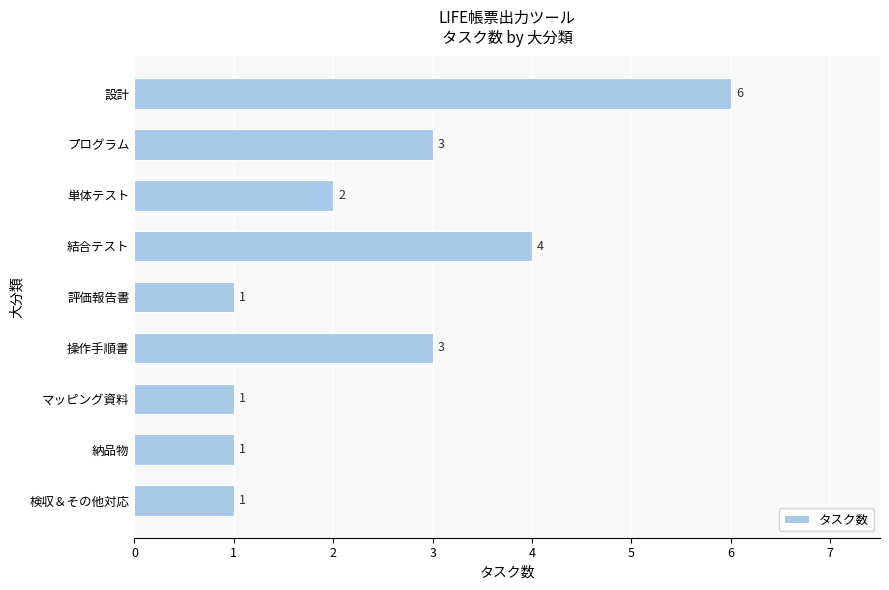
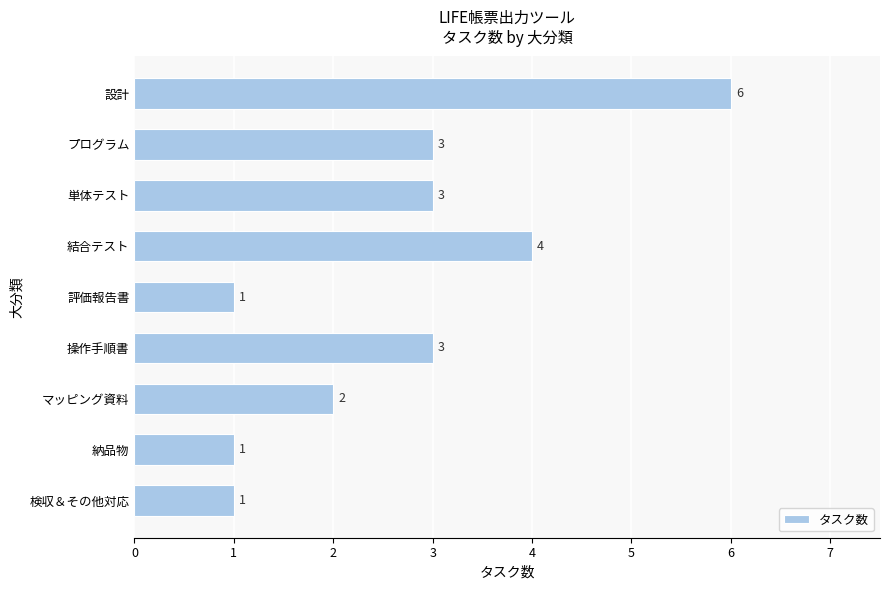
単体テスト: 2 -> 3
マッピング資料: 1 -> 2
